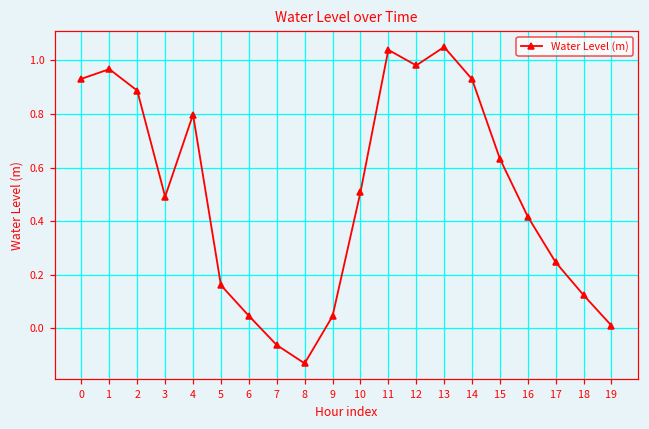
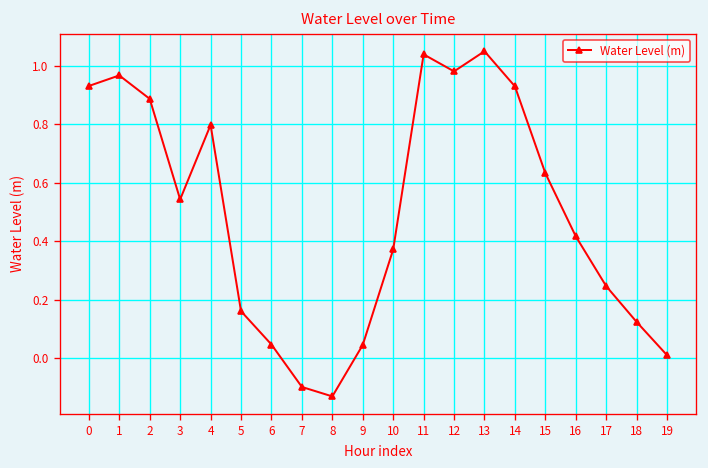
3: 0.49 -> 0.54
7: -0.06 -> -0.10
10: 0.51 -> 0.37
